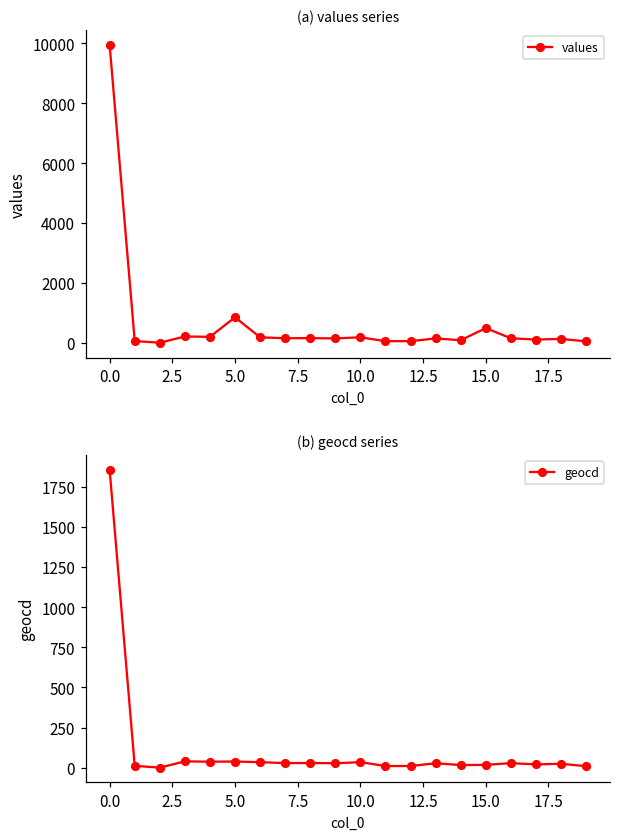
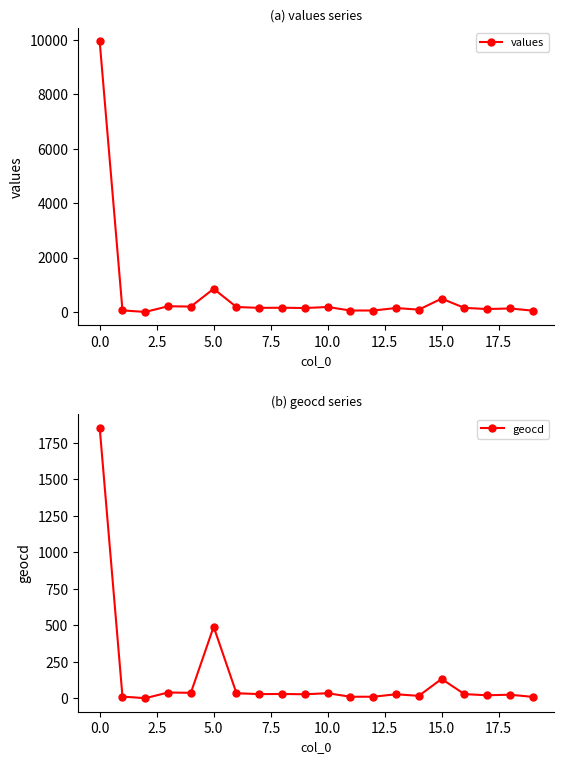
(b) geocd series, 5.0: 40 -> 490
(b) geocd series, 15.0: 20 -> 130
